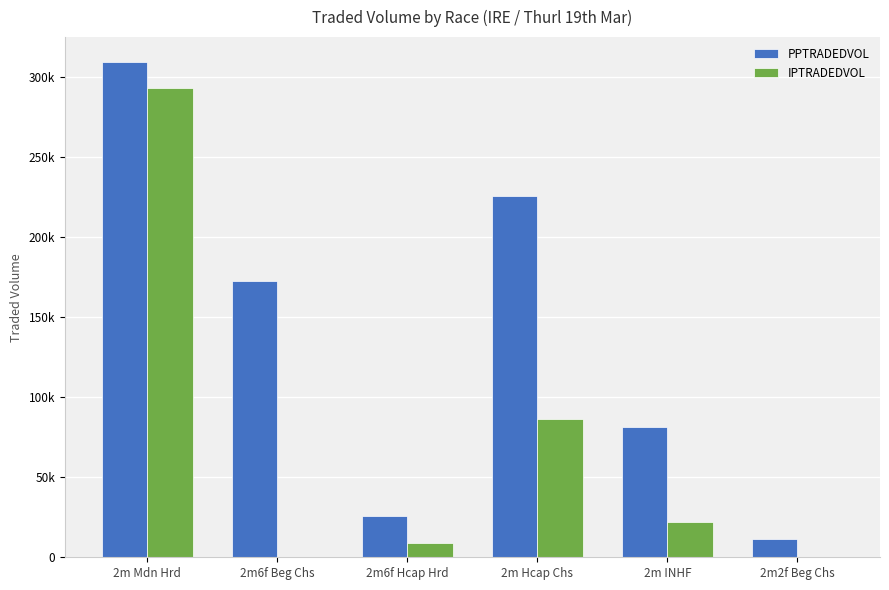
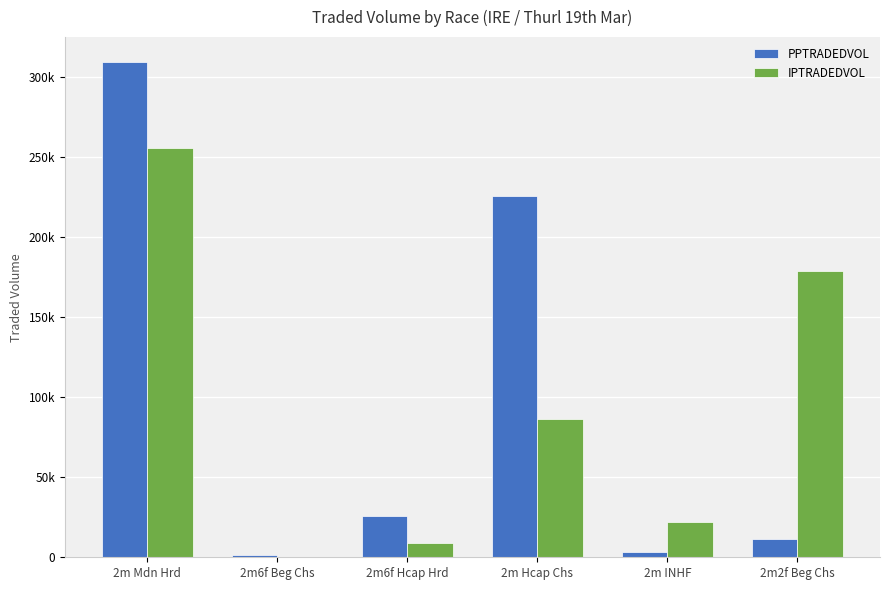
IPTRADEDVOL, 2m Mdn Hrd: 293000 -> 255000
PPTRADEDVOL, 2m6f Beg Chs: 173000 -> 1000
PPTRADEDVOL, 2m INHF: 81000 -> 3000
IPTRADEDVOL, 2m2f Beg Chs: 0 -> 179000
